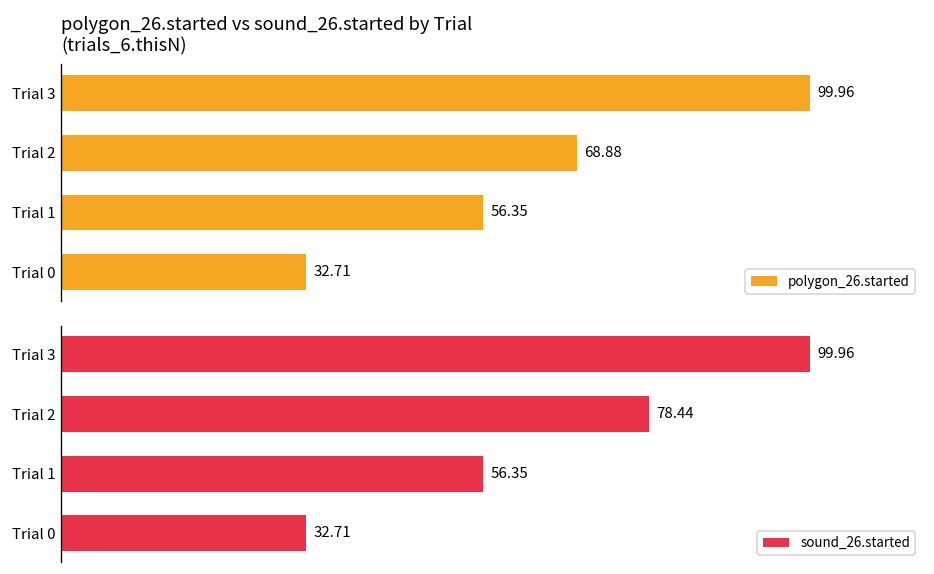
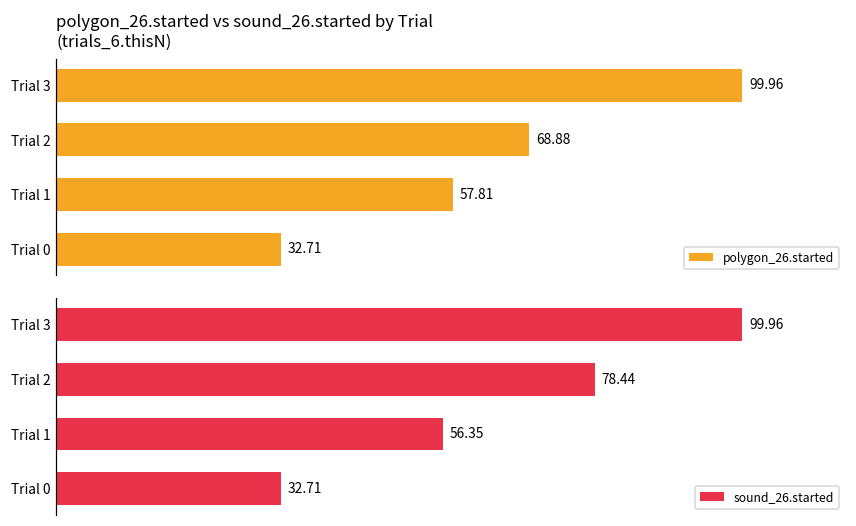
polygon_26.started vs sound_26.started by Trial (trials_6.thisN), Trial 1: 56.35 -> 57.81
